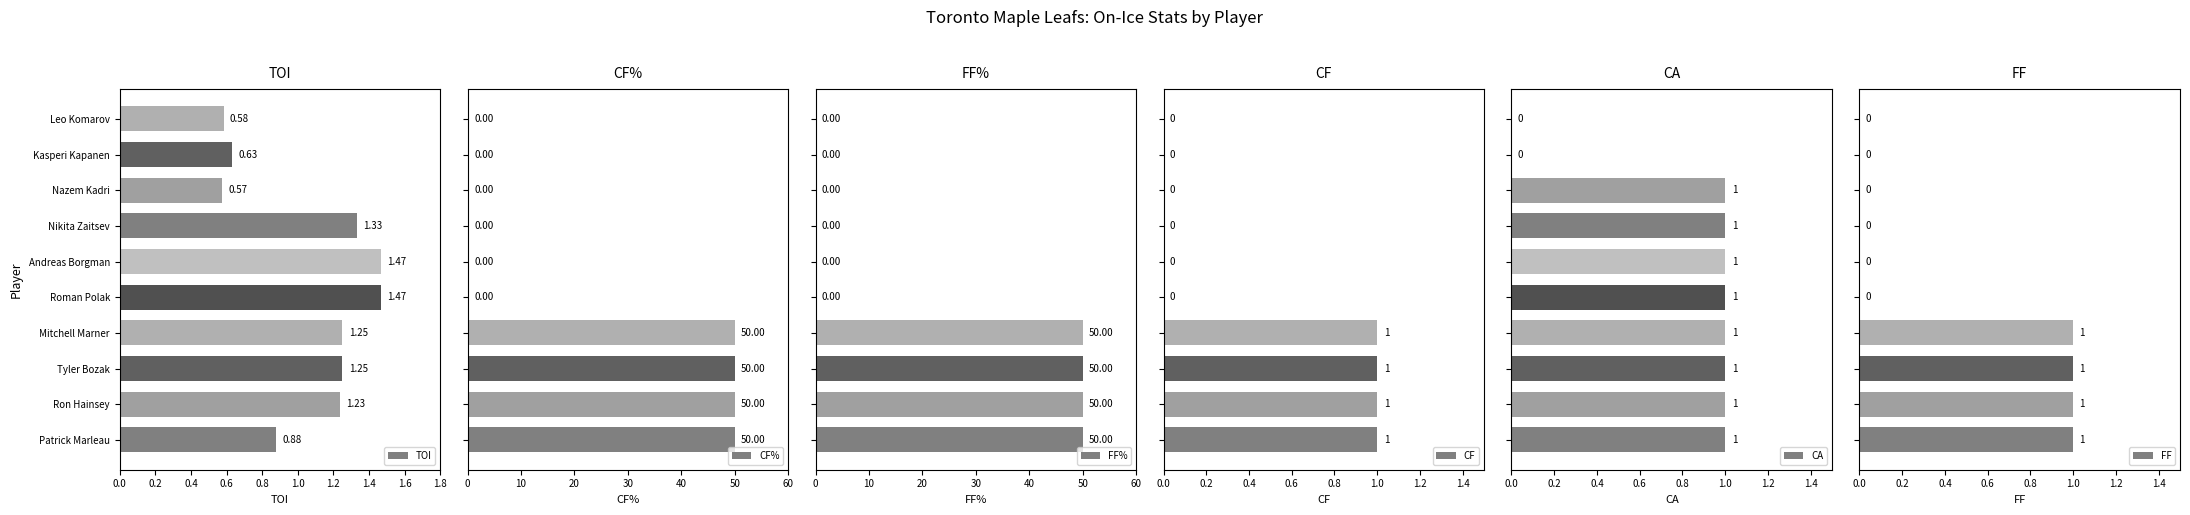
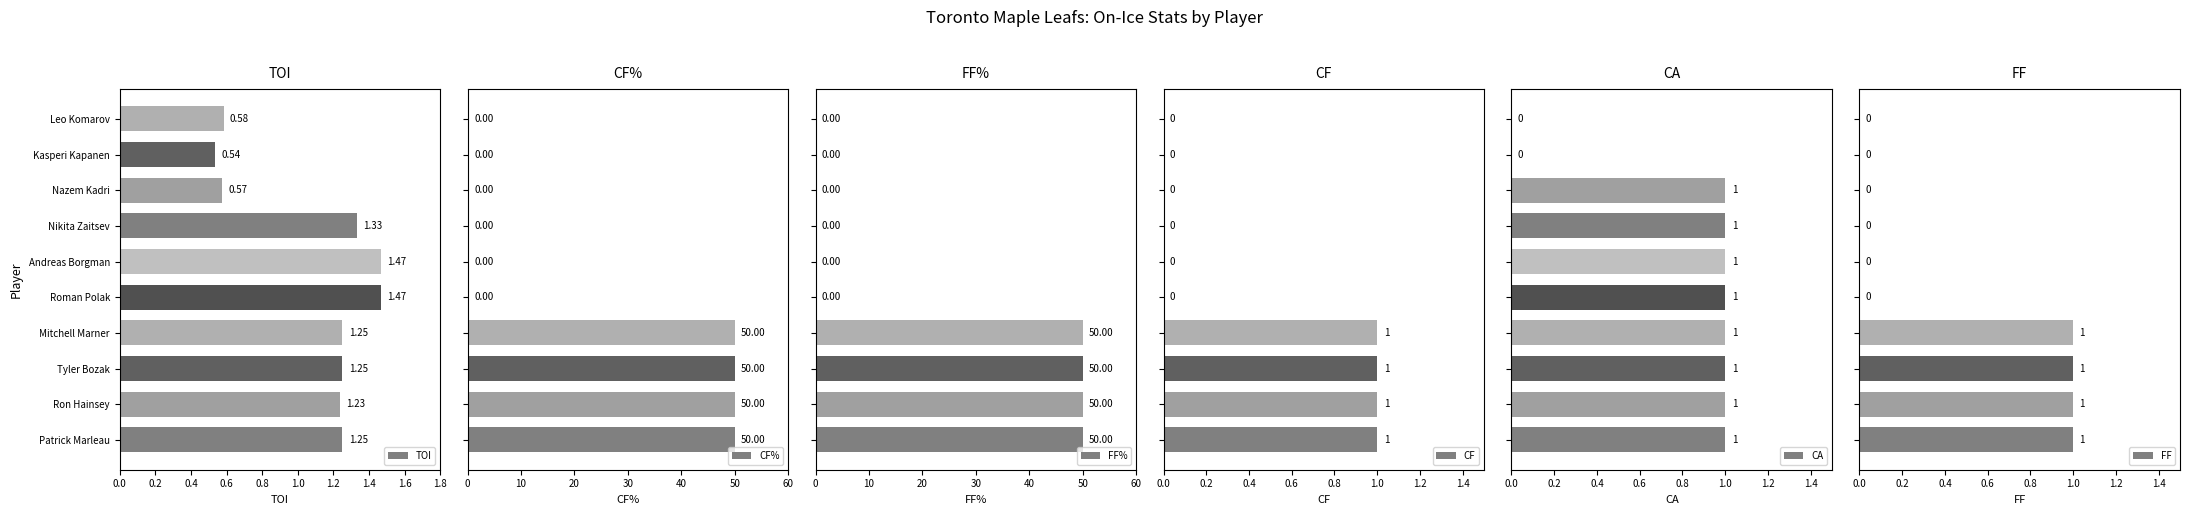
TOI, Kasperi Kapanen: 0.63 -> 0.54
TOI, Patrick Marleau: 0.88 -> 1.25
